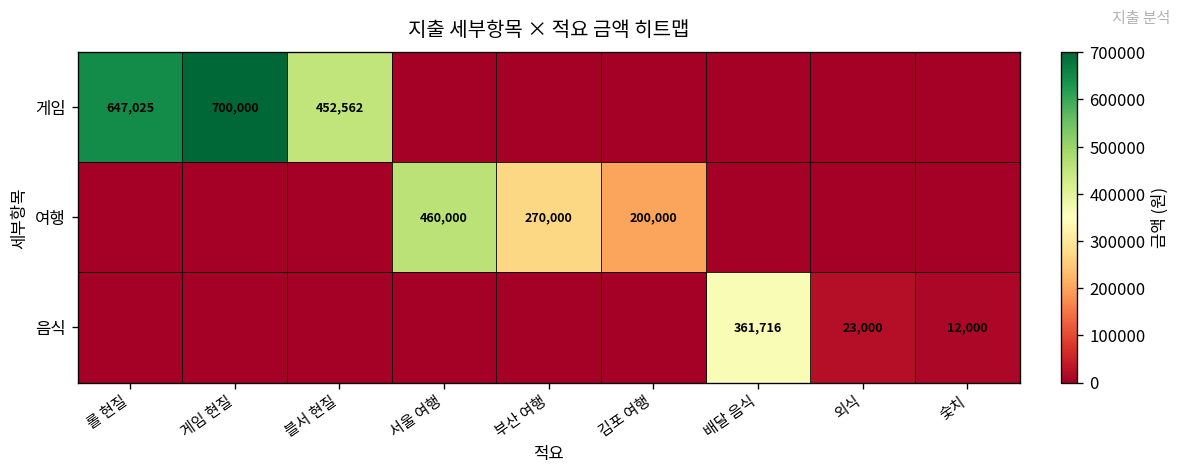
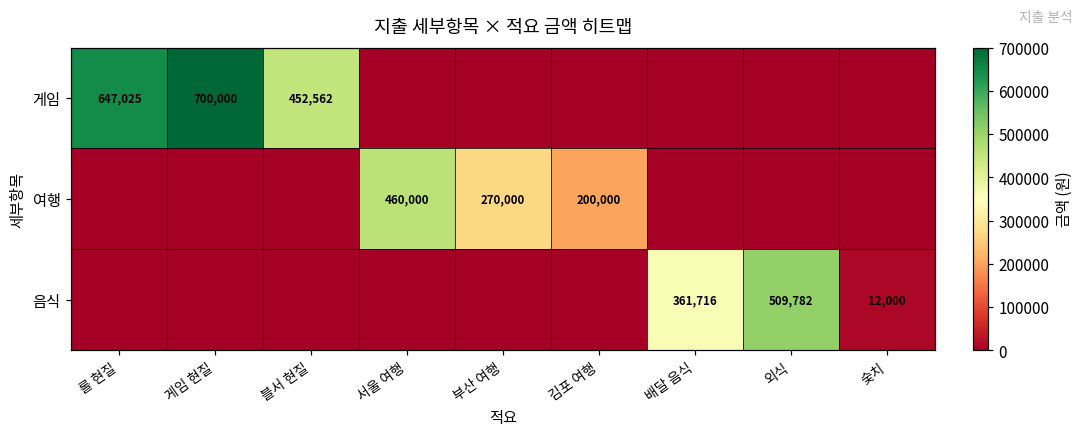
음식, 외식: 23,000 -> 509,782
